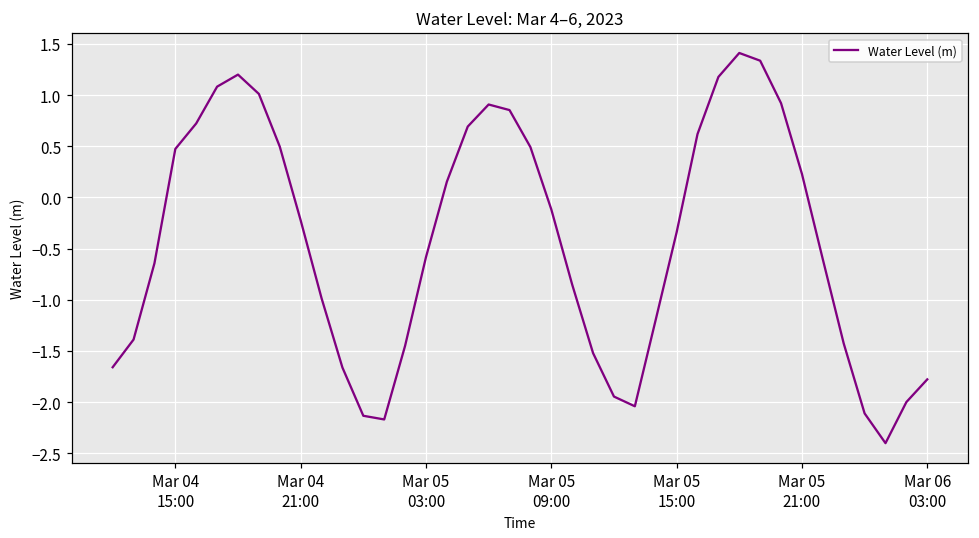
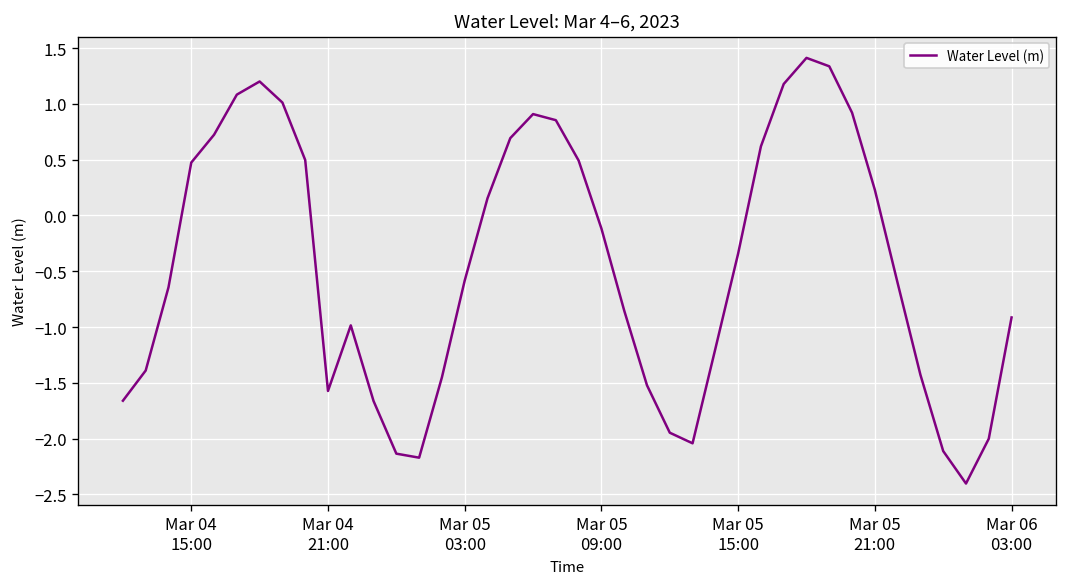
Mar 04 21:00: -0.2 -> -1.6
Mar 06 03:00: -1.8 -> -0.9
